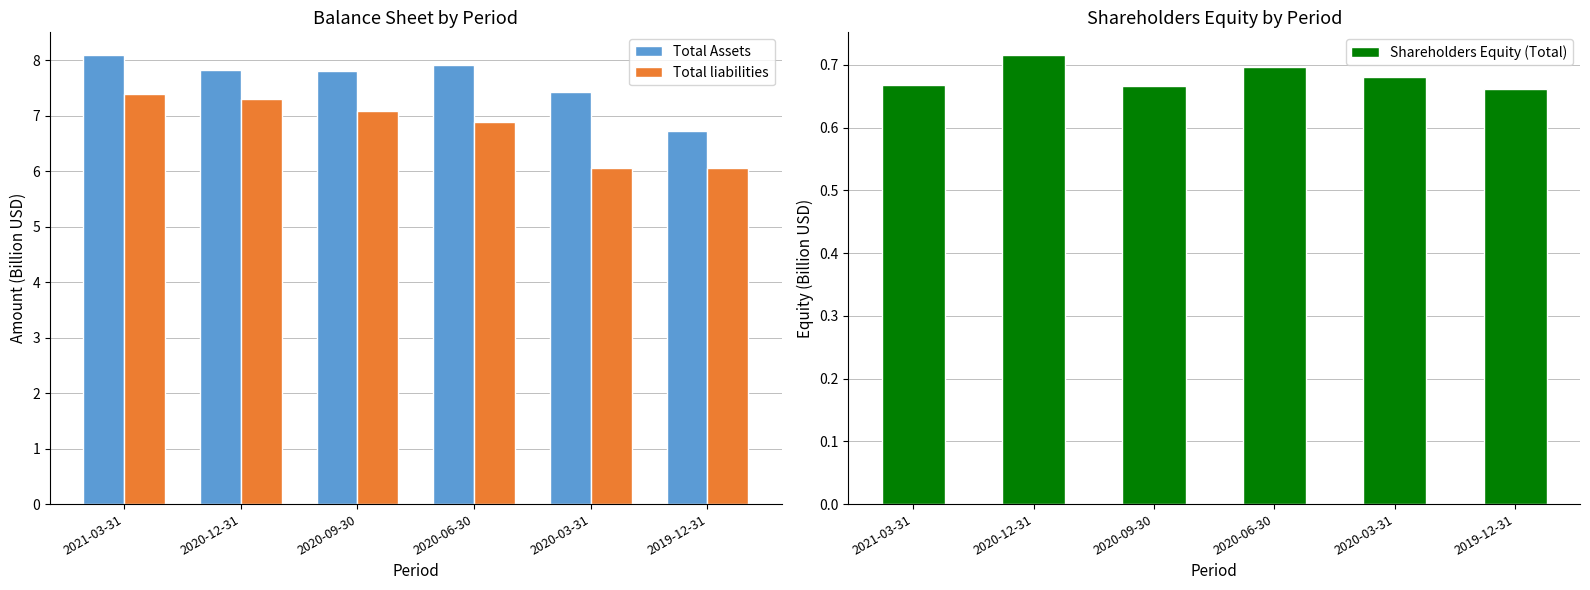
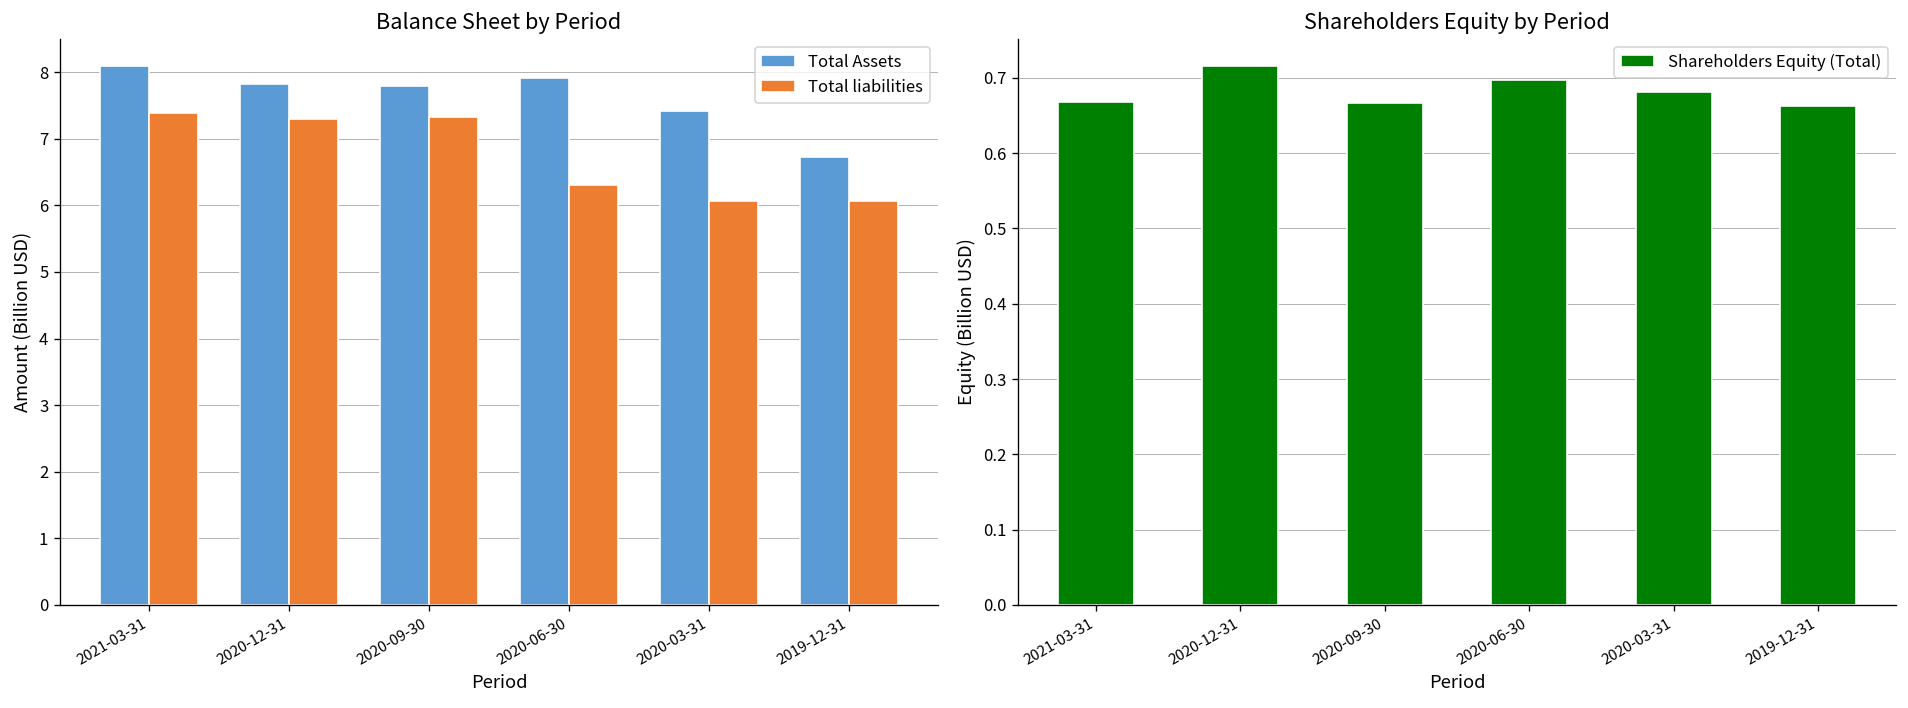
Balance Sheet by Period, Total liabilities, 2020-09-30: 7.1 -> 7.3
Balance Sheet by Period, Total liabilities, 2020-06-30: 6.9 -> 6.3
